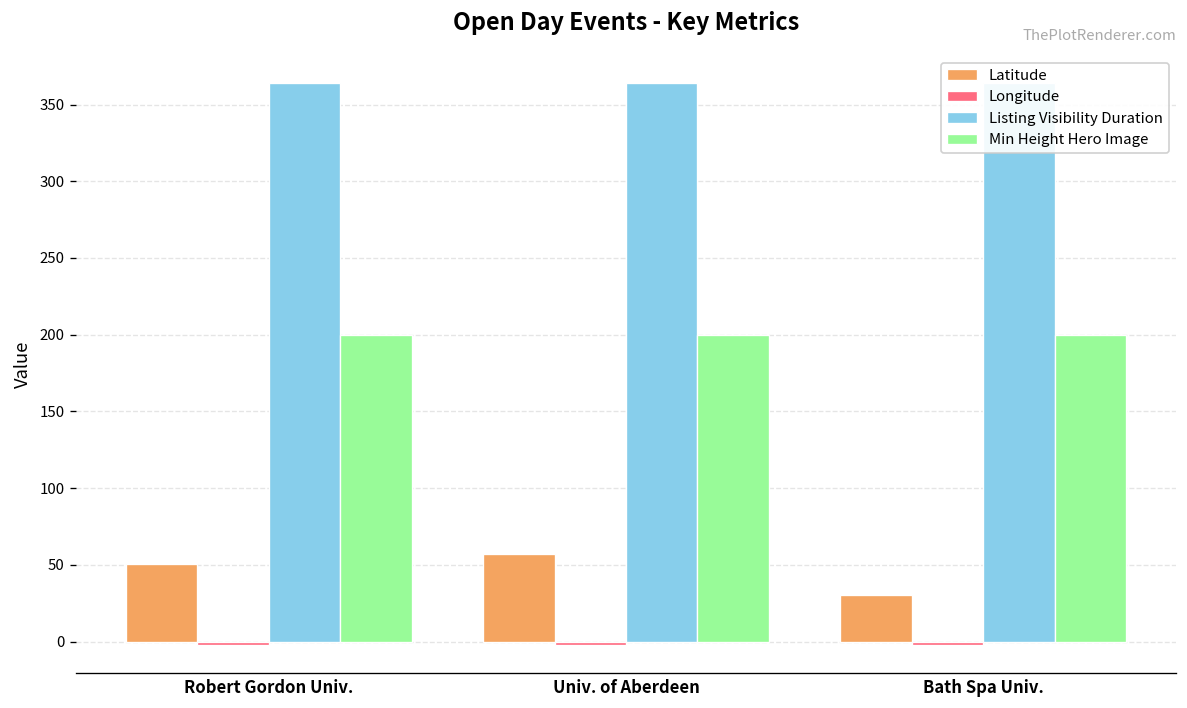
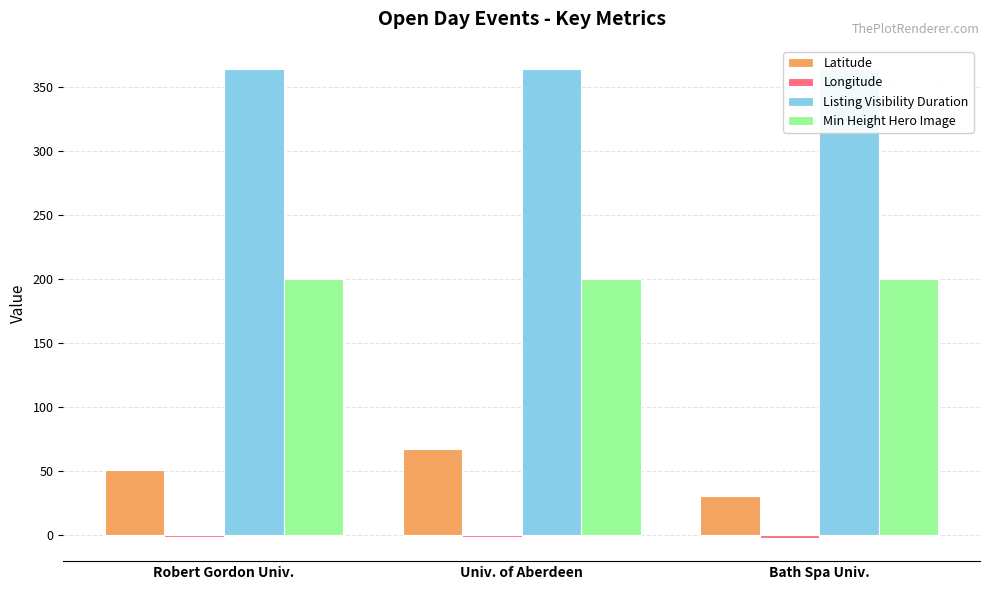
Latitude, Univ. of Aberdeen: 57 -> 67
